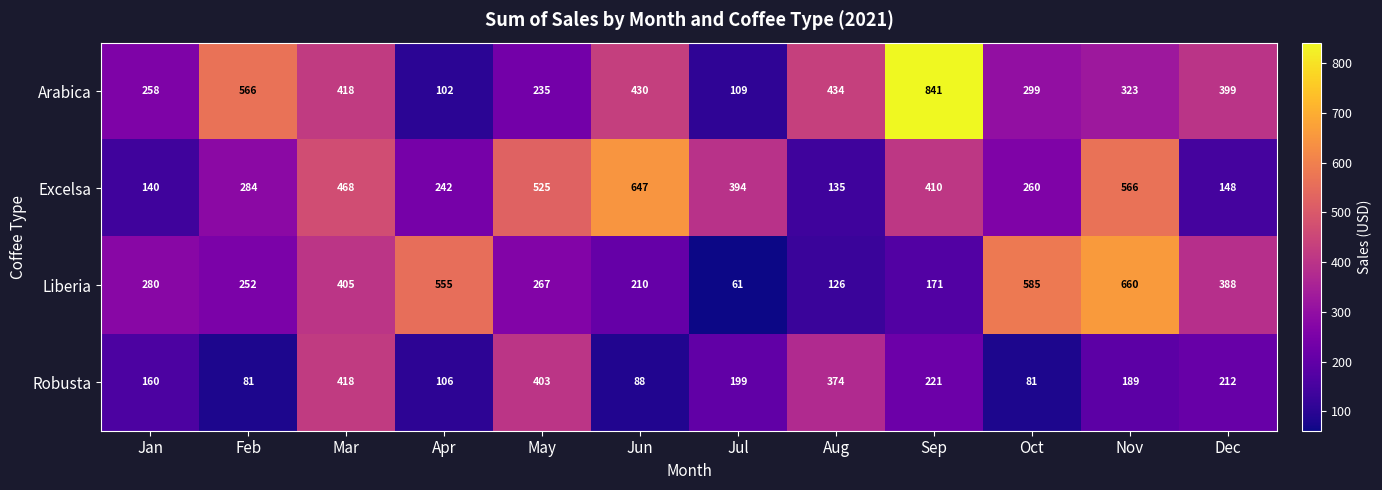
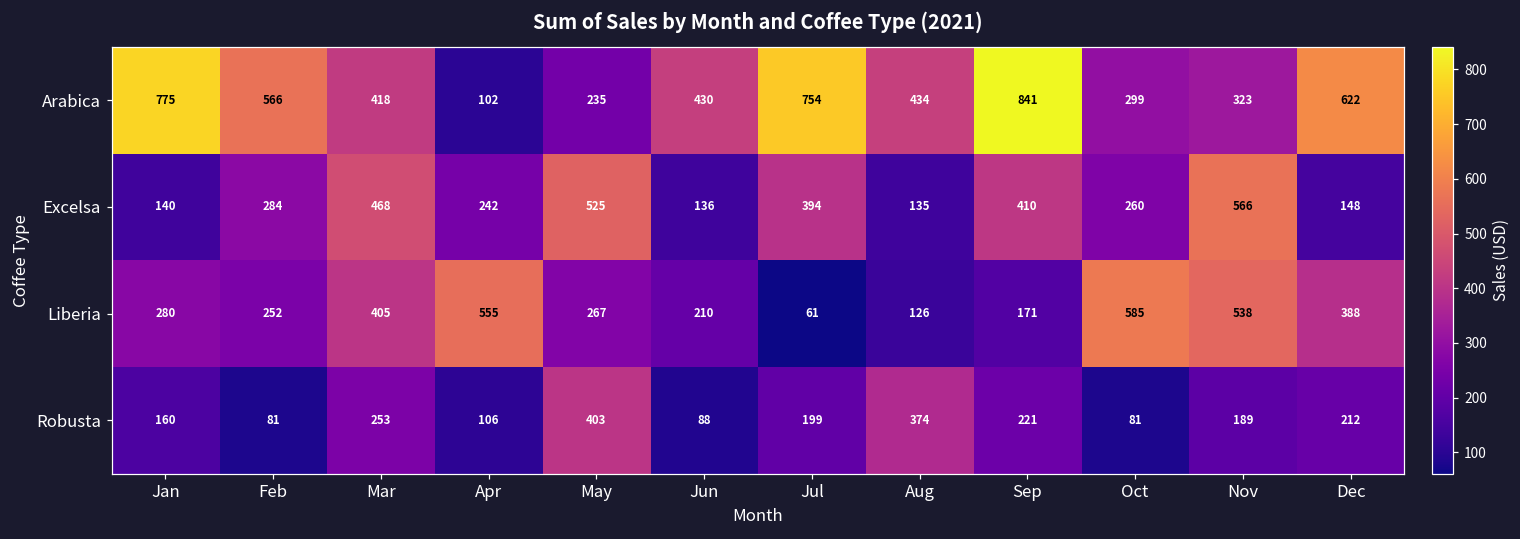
Arabica, Jan: 258 -> 775
Arabica, Jul: 109 -> 754
Arabica, Dec: 399 -> 622
Excelsa, Jun: 647 -> 136
Liberia, Nov: 660 -> 538
Robusta, Mar: 418 -> 253
